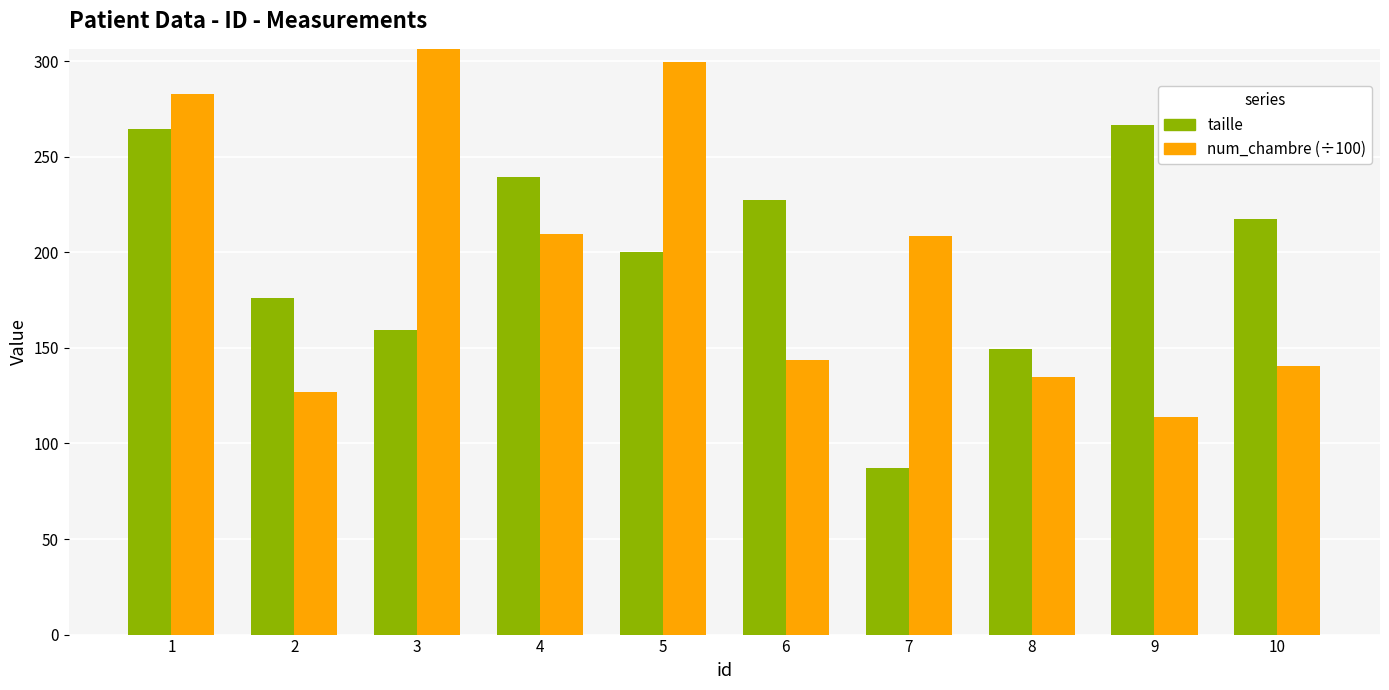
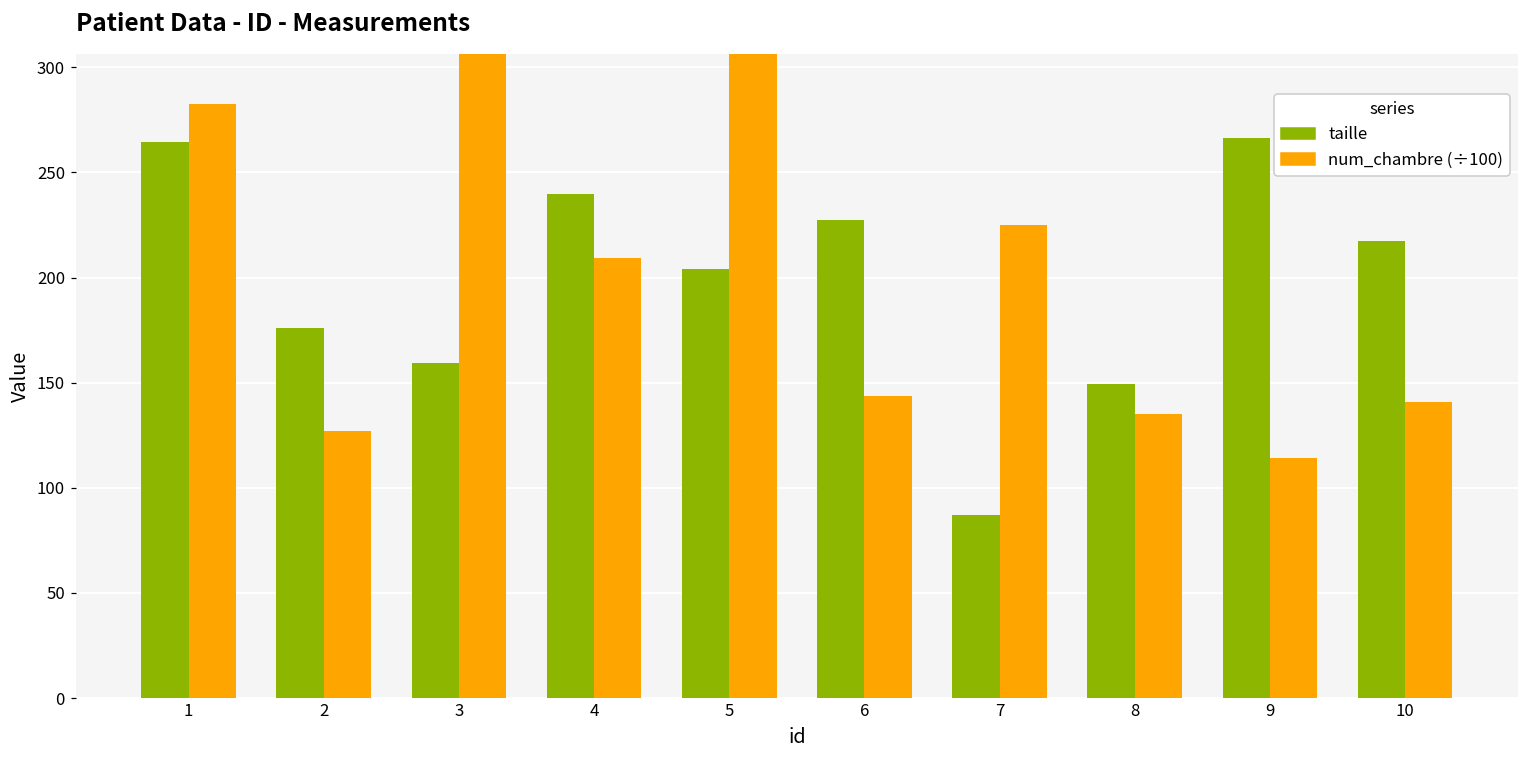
taille, 5: 200 -> 204
num_chambre (÷100), 5: 300 -> 306
num_chambre (÷100), 7: 209 -> 225
